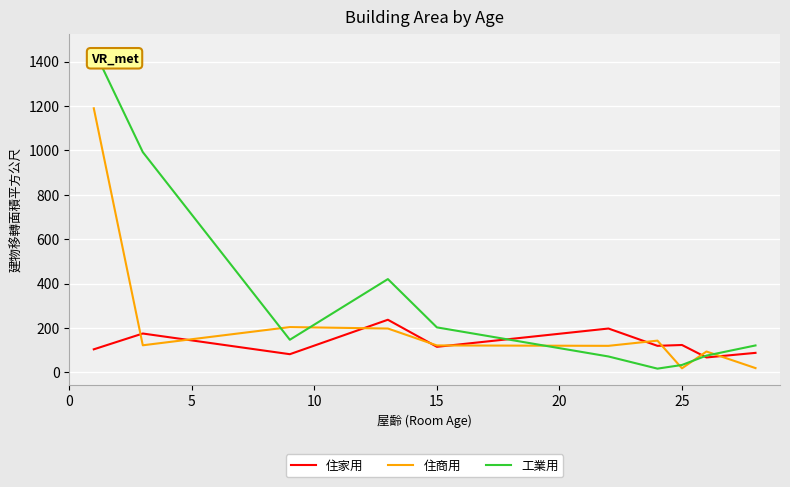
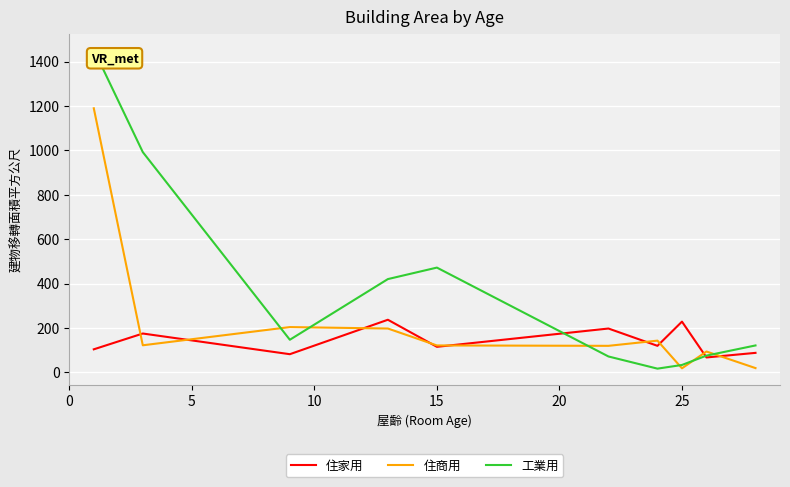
工業用, 15: 200 -> 470
住家用, 25: 120 -> 230
